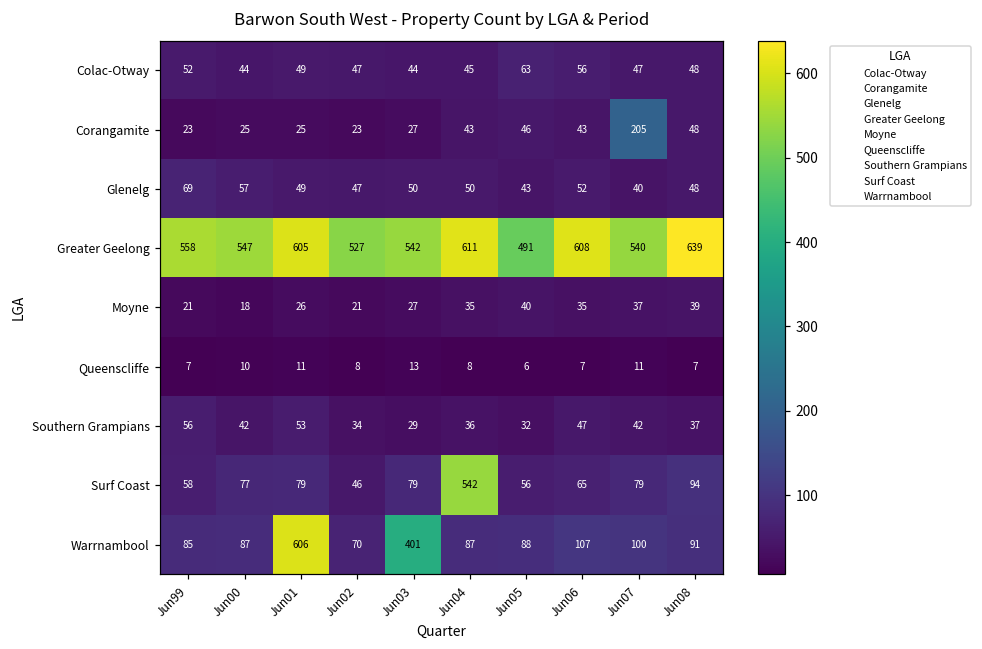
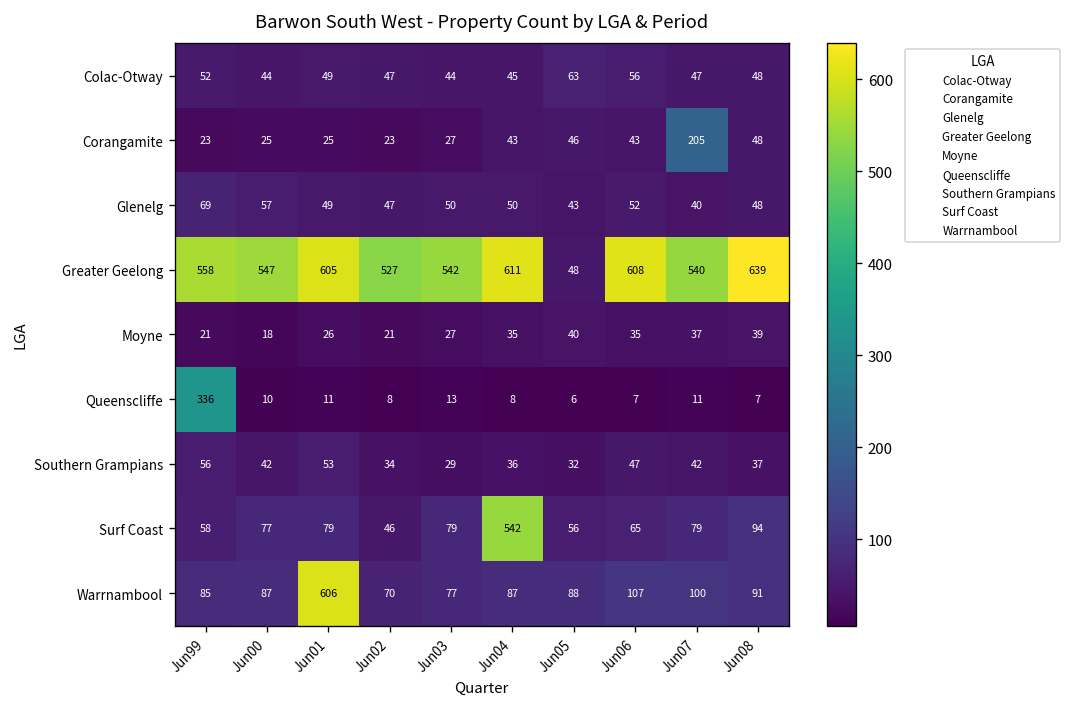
Greater Geelong, Jun05: 491 -> 48
Queenscliffe, Jun99: 7 -> 336
Warrnambool, Jun03: 401 -> 77
